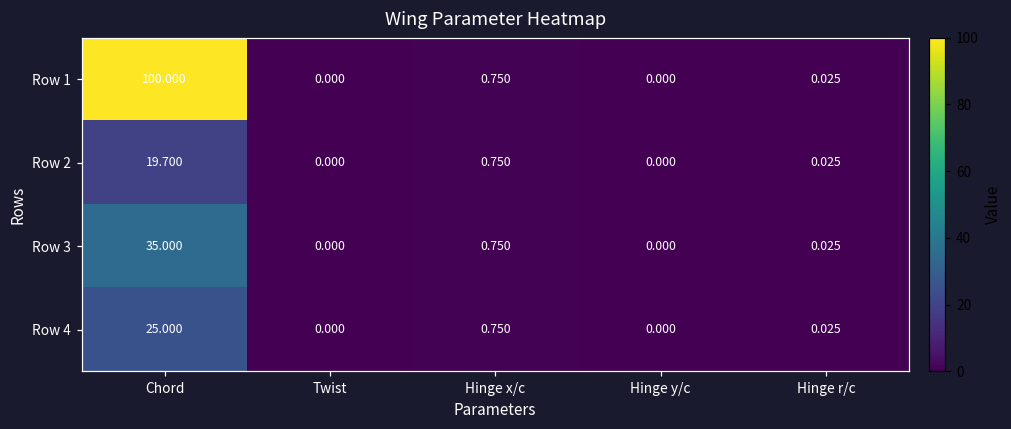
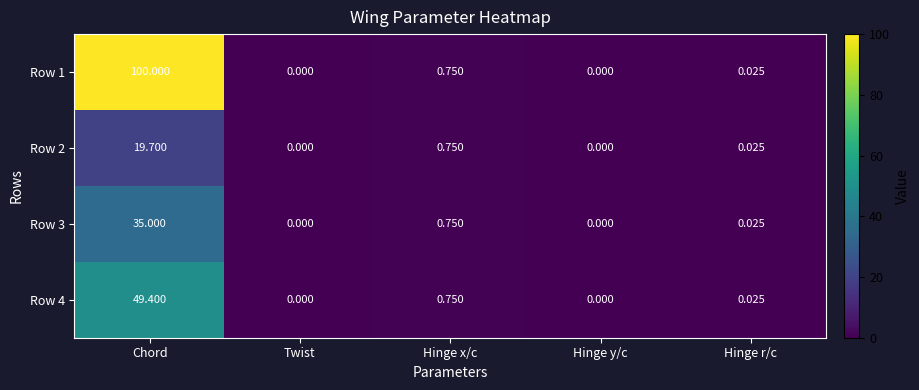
Row 4, Chord: 25.000 -> 49.400
